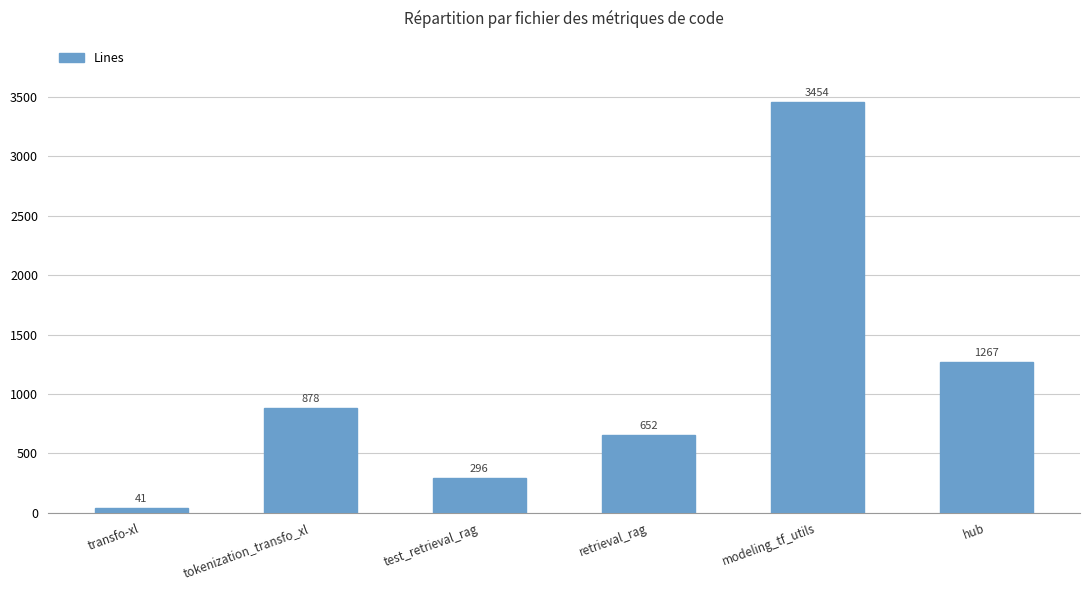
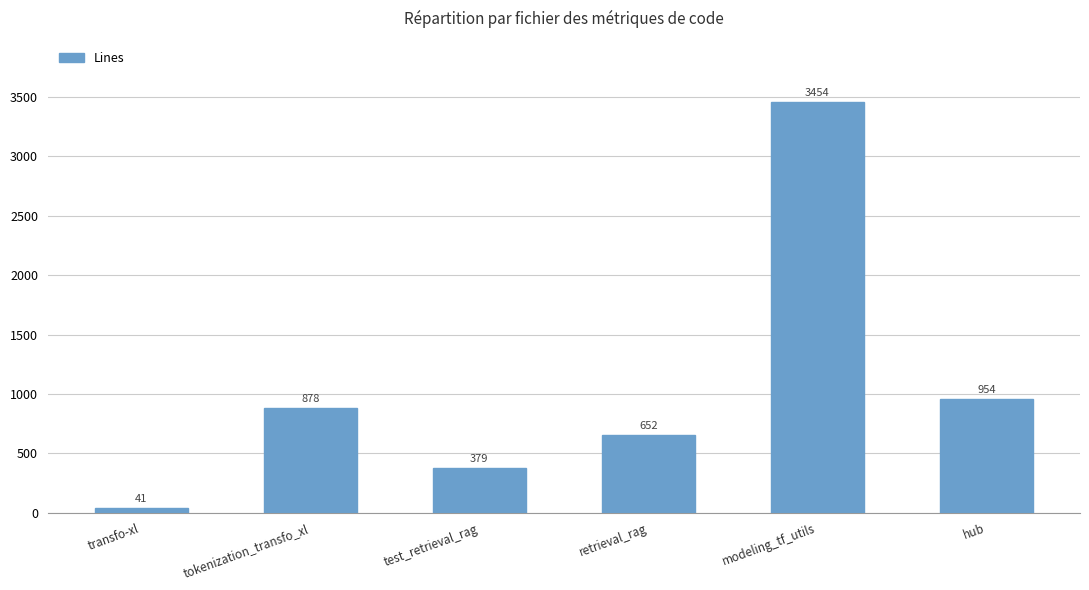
test_retrieval_rag: 296 -> 379
hub: 1267 -> 954
